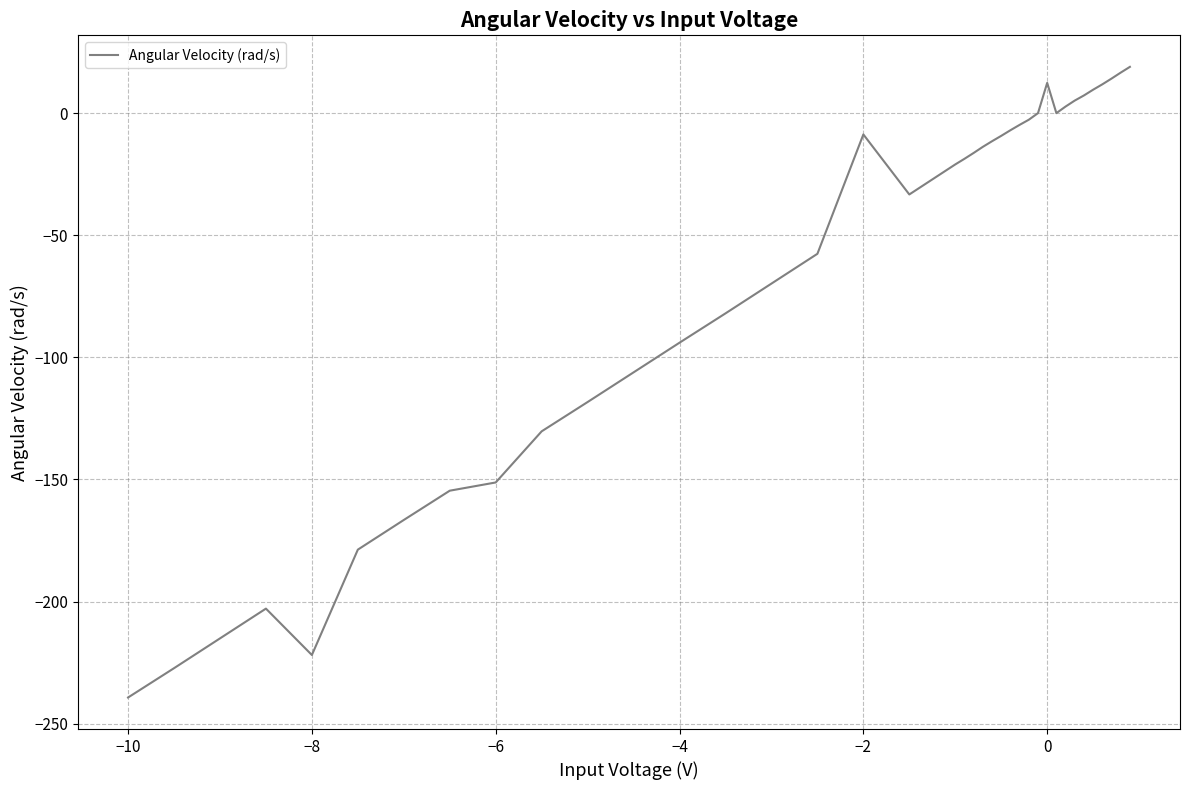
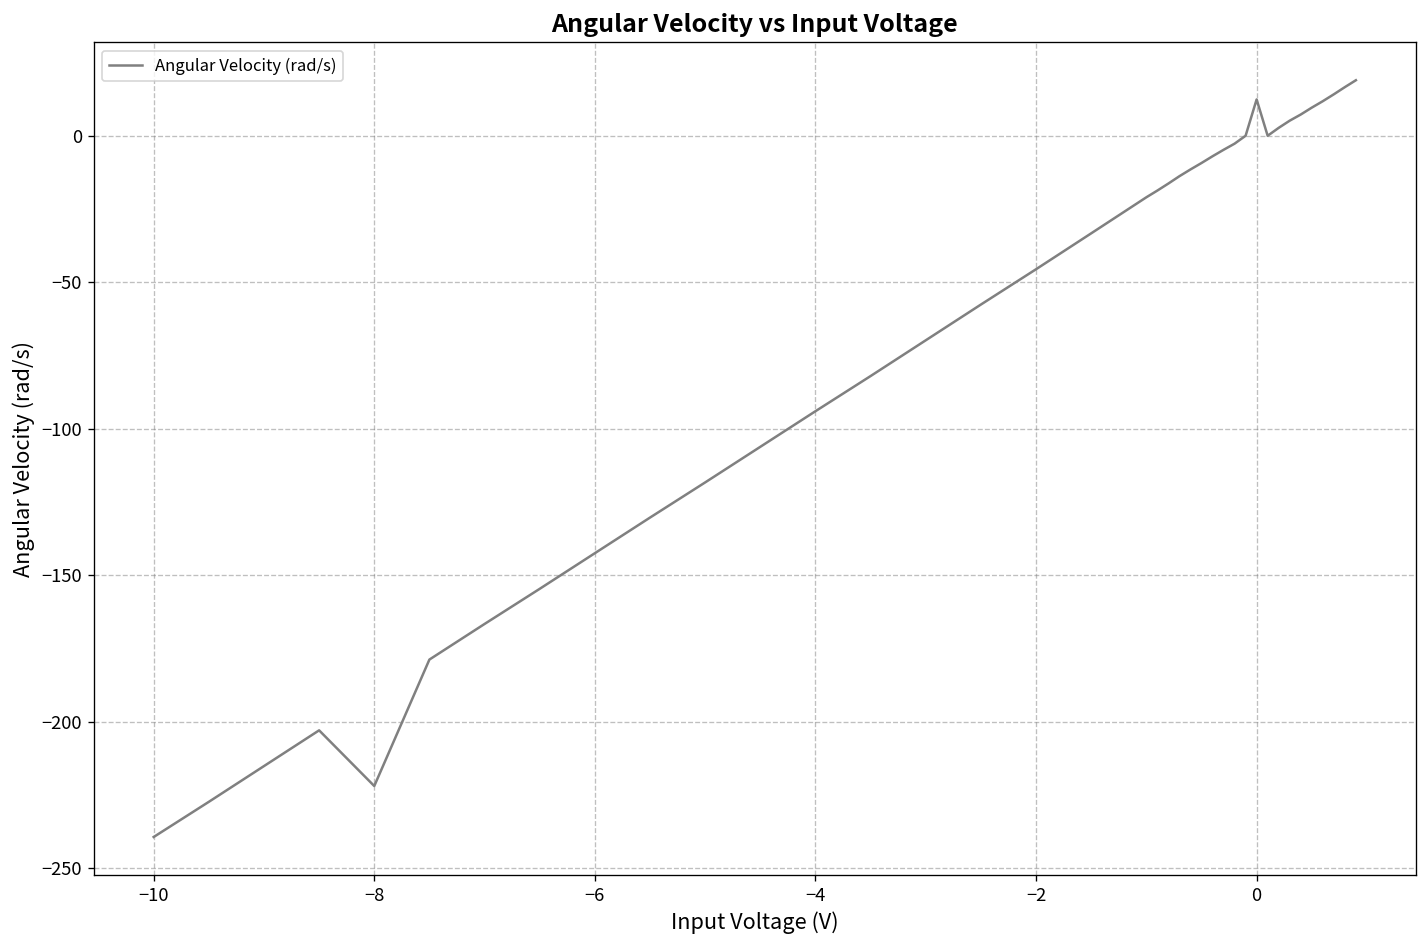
−6: -151 -> -142
−2: -9 -> -46
